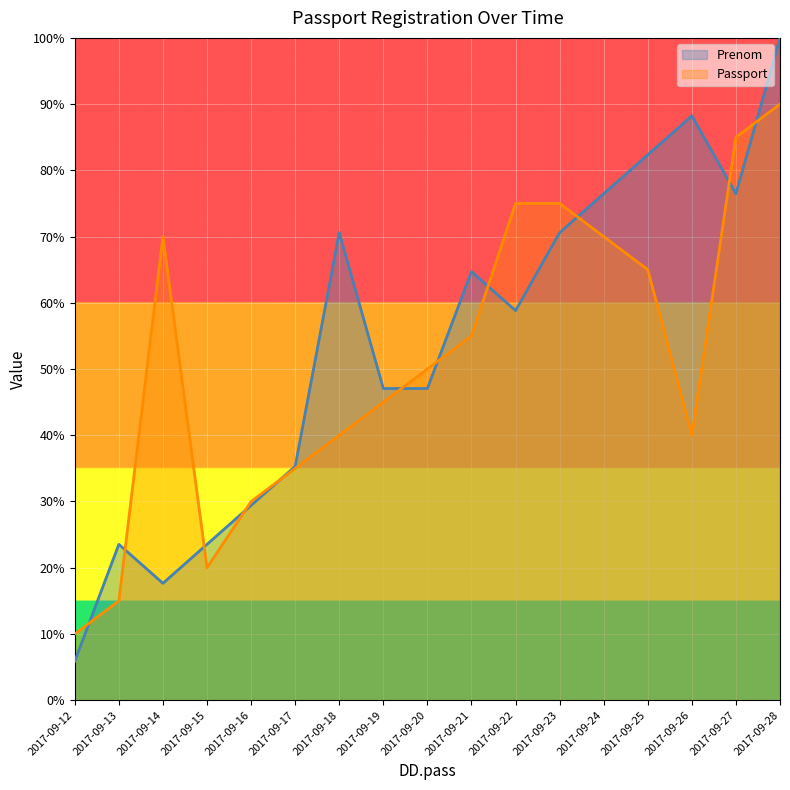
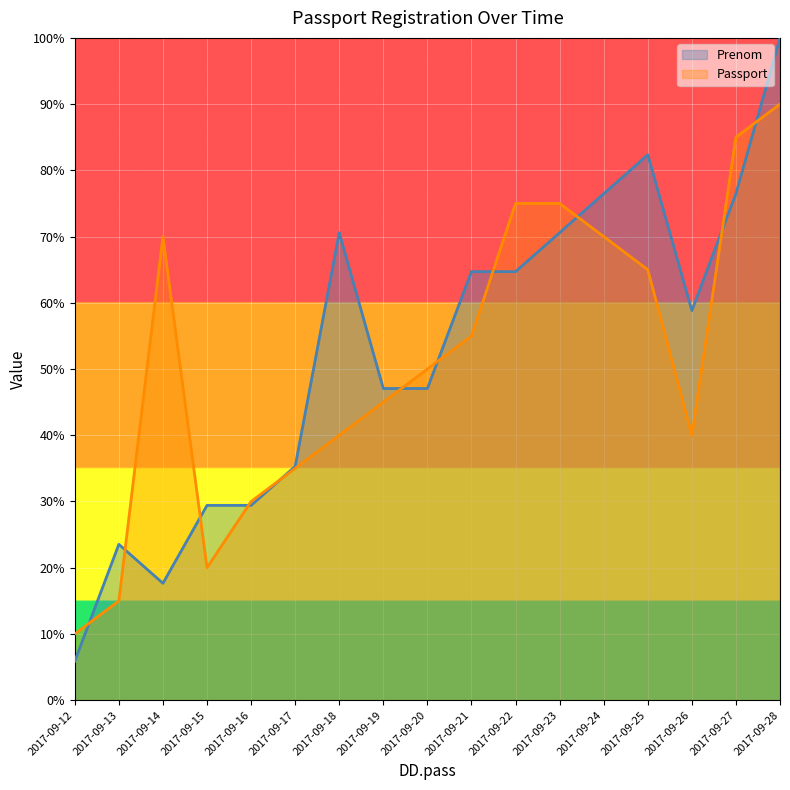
Prenom, 2017-09-15: 24% -> 29%
Prenom, 2017-09-22: 59% -> 65%
Prenom, 2017-09-26: 88% -> 59%
